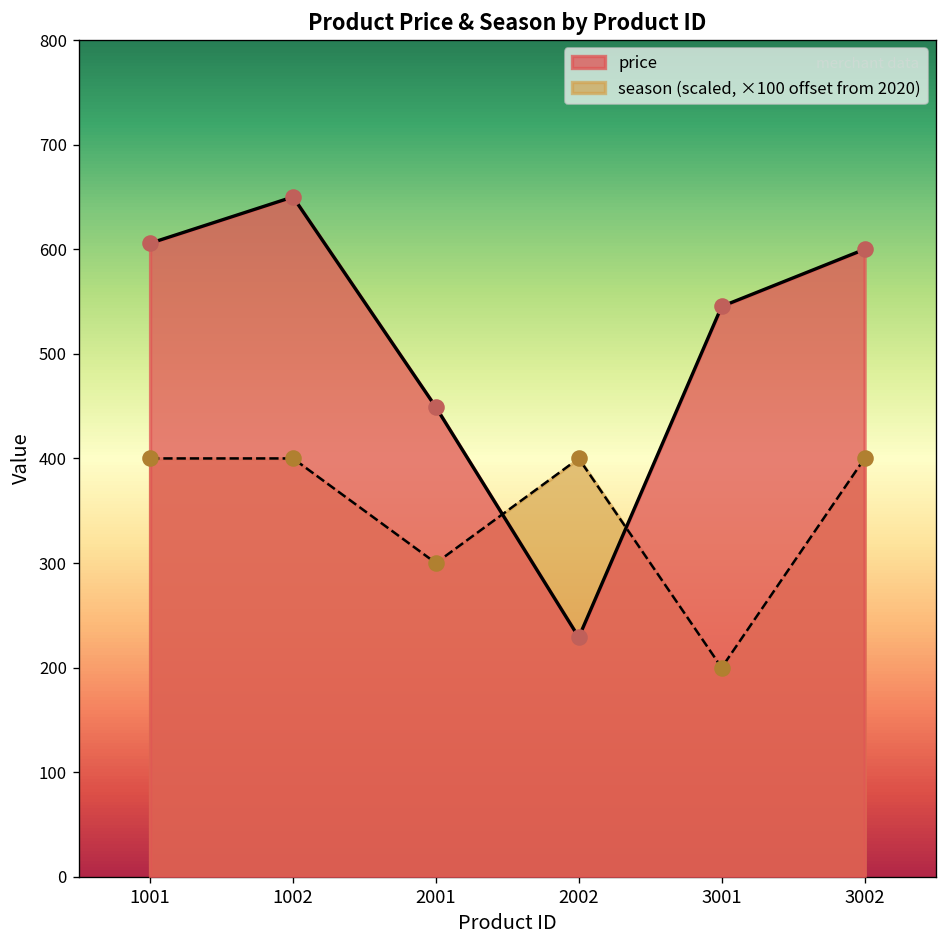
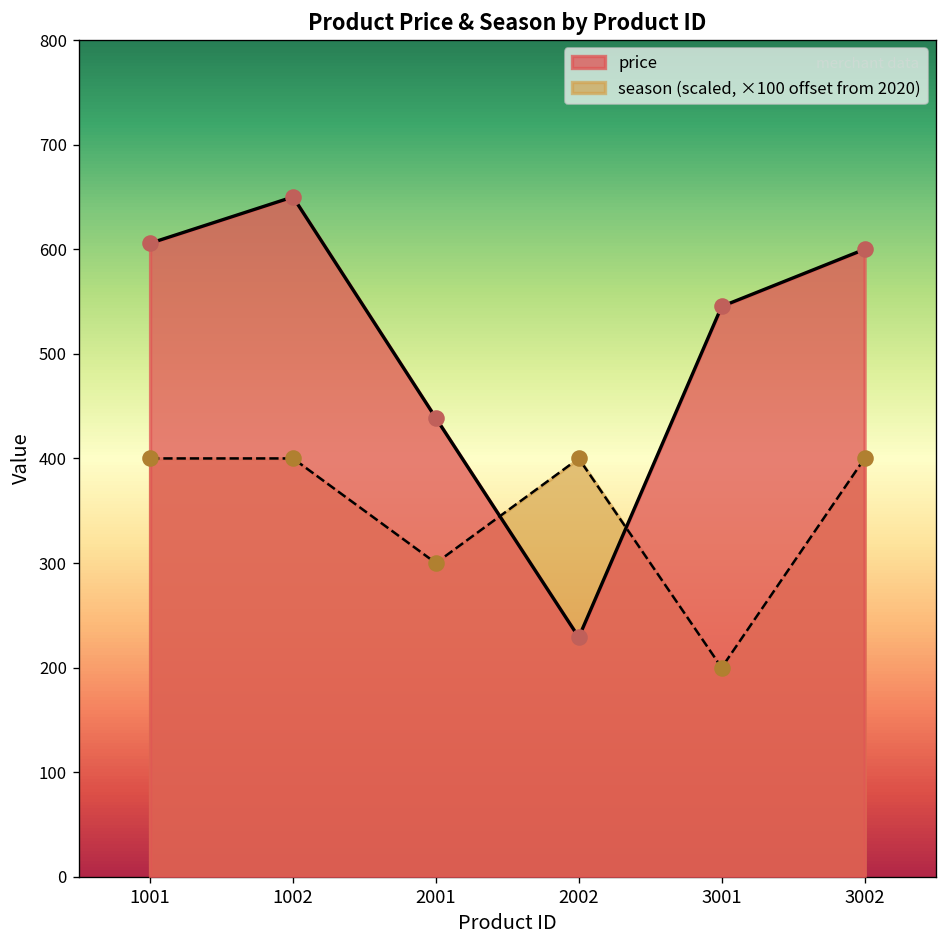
price, 2001: 450 -> 440
